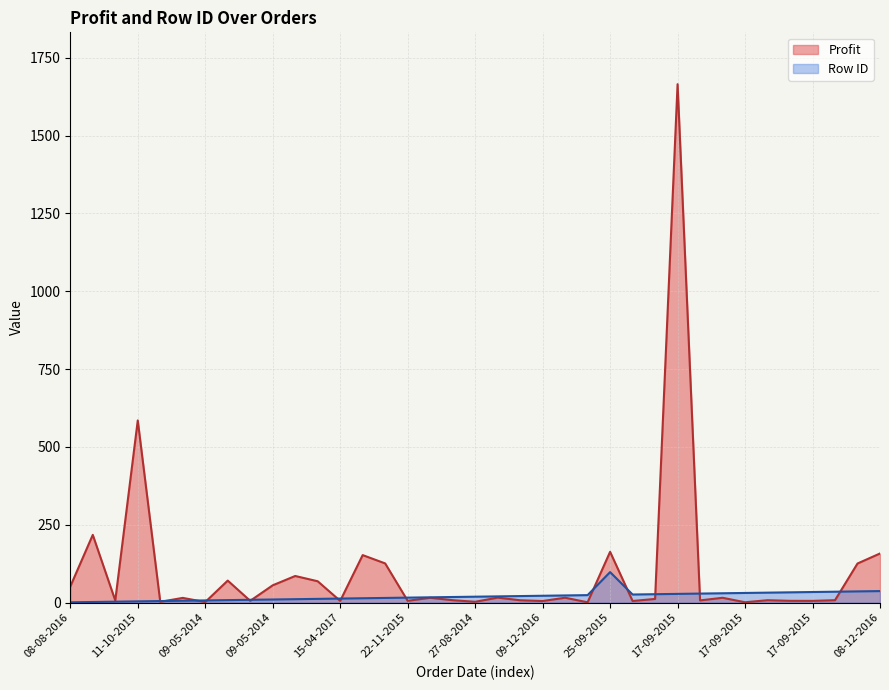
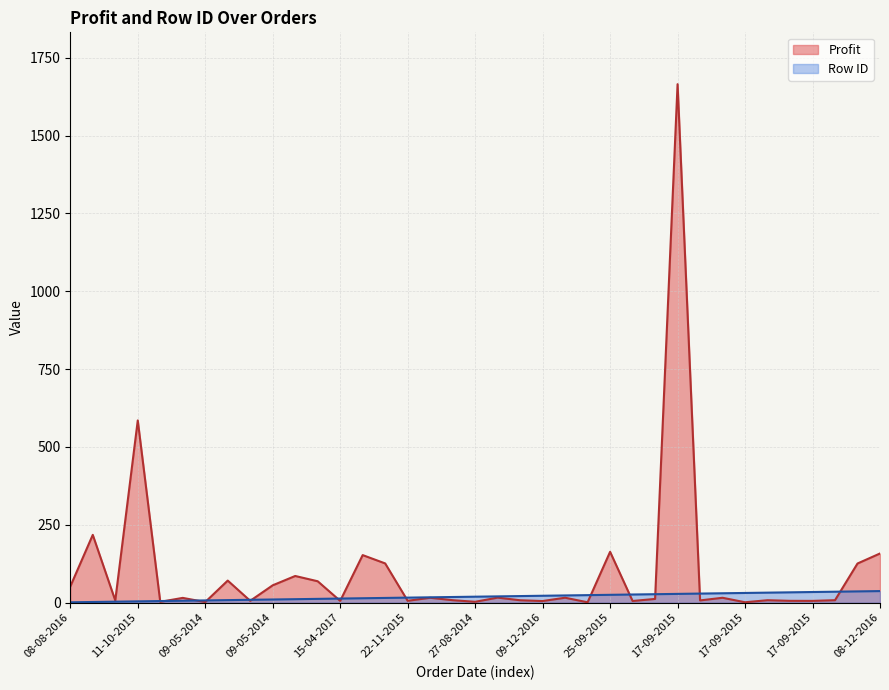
Row ID, 25-09-2015: 100 -> 30
